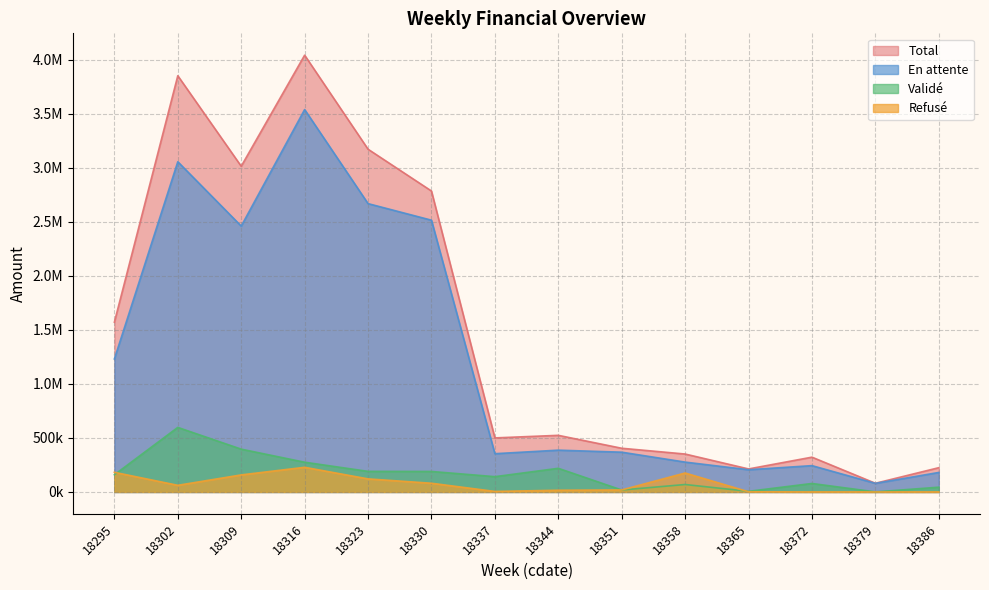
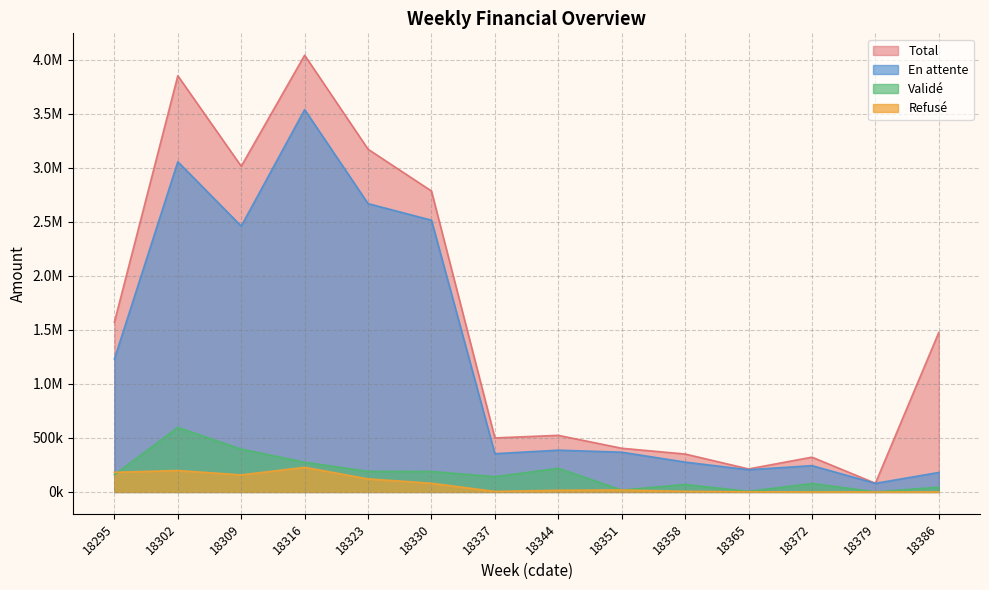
Refusé, 18302: 60000 -> 200000
Refusé, 18358: 180000 -> 10000
Total, 18386: 220000 -> 1480000
